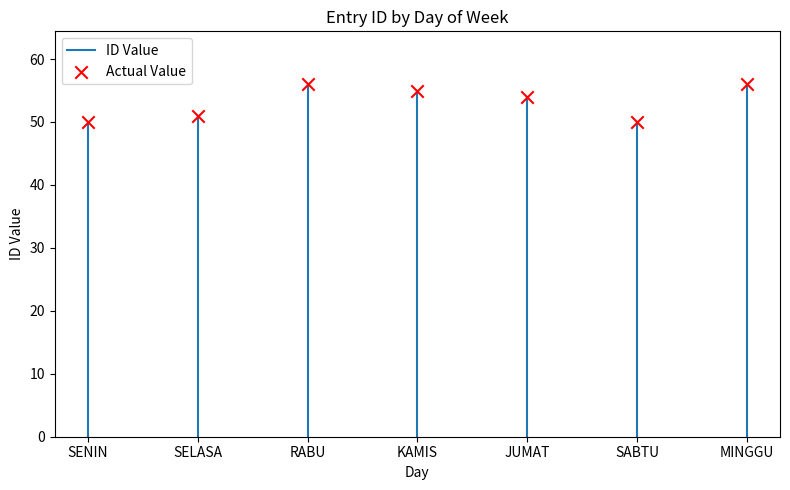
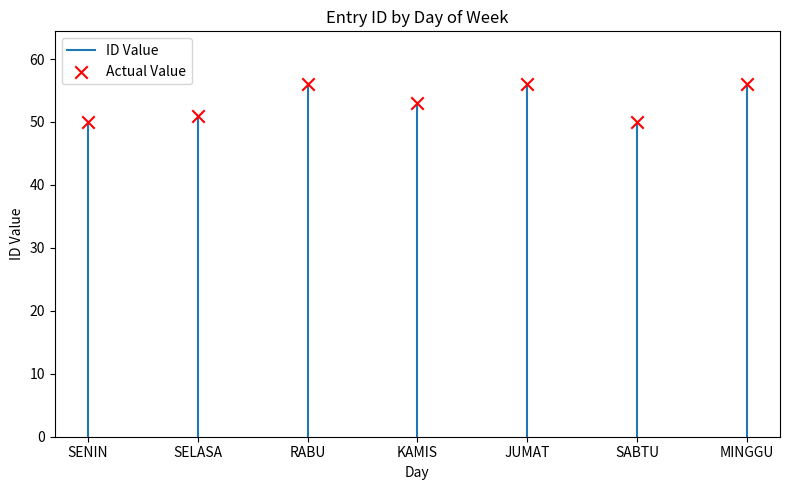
Actual Value, KAMIS: 55 -> 53
Actual Value, JUMAT: 54 -> 56
